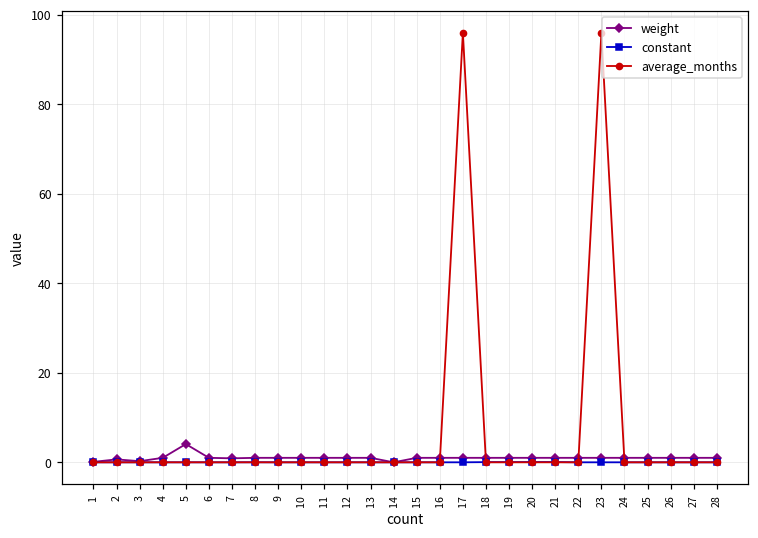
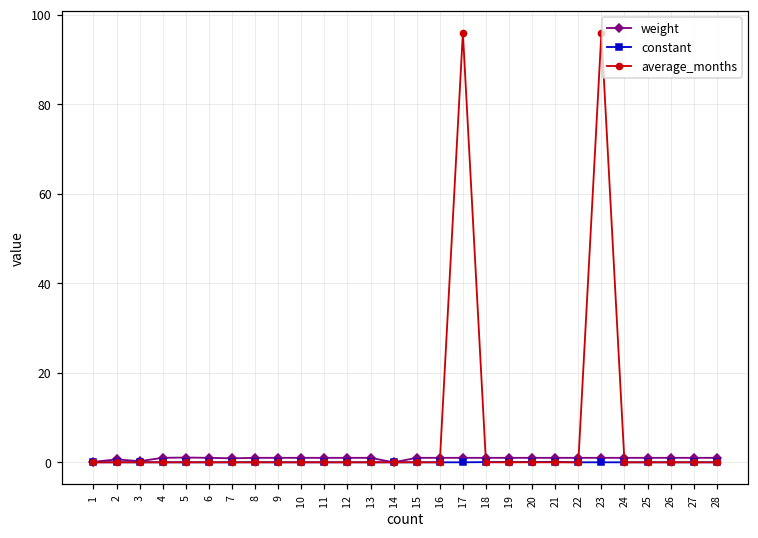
weight, 5: 4 -> 1
